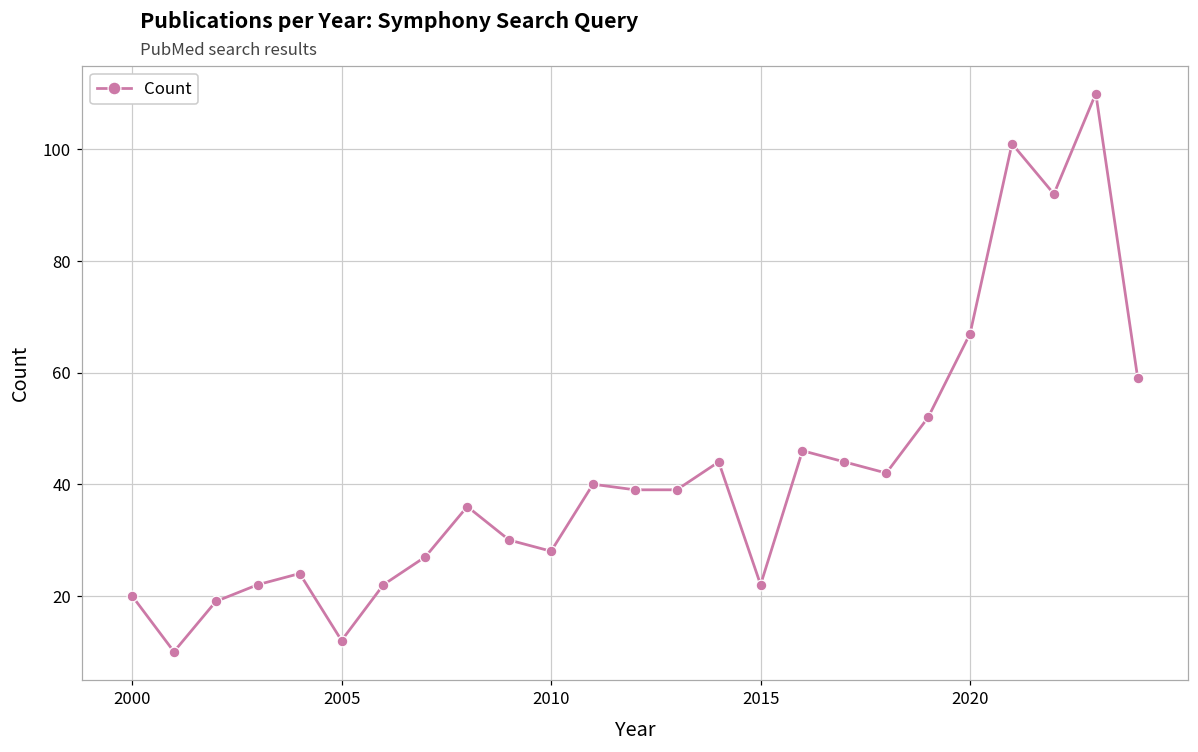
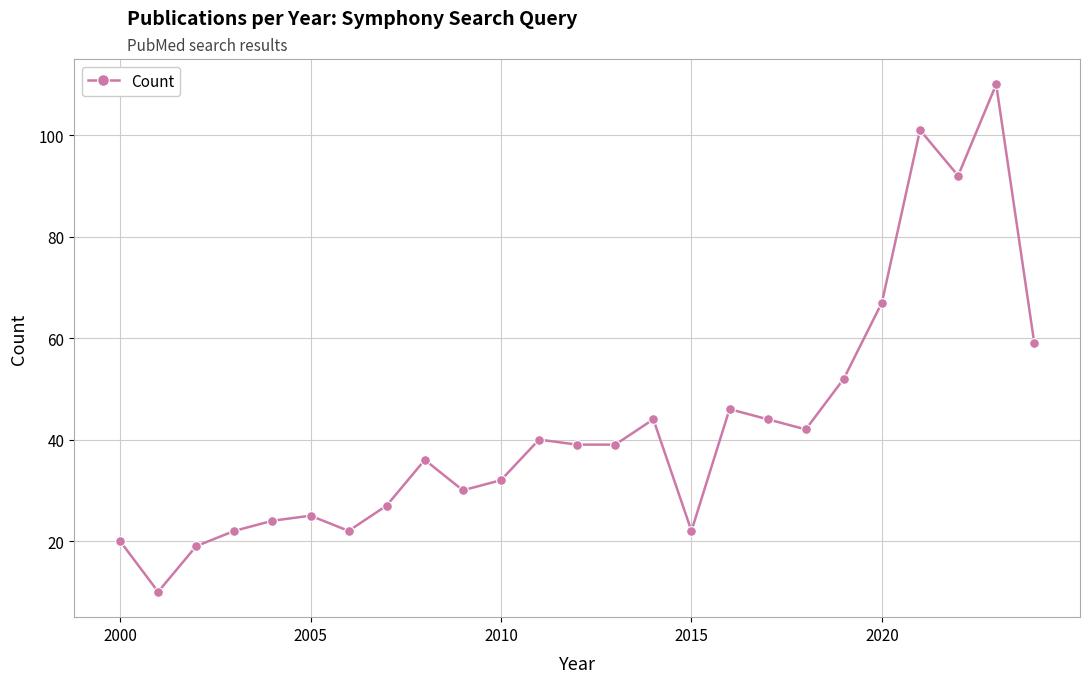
2005: 12 -> 25
2010: 28 -> 32
